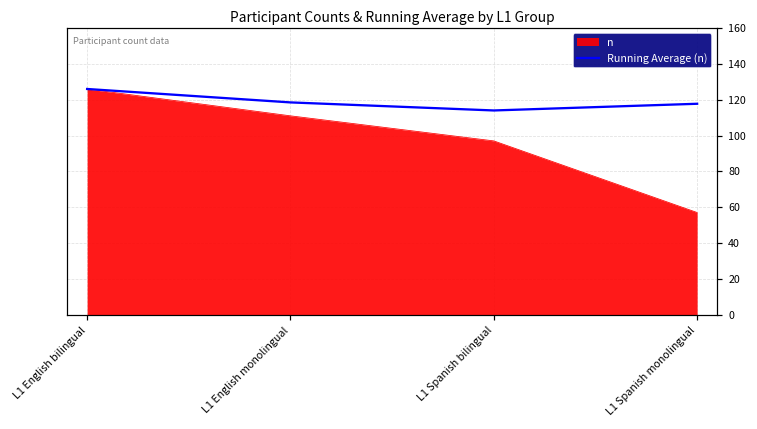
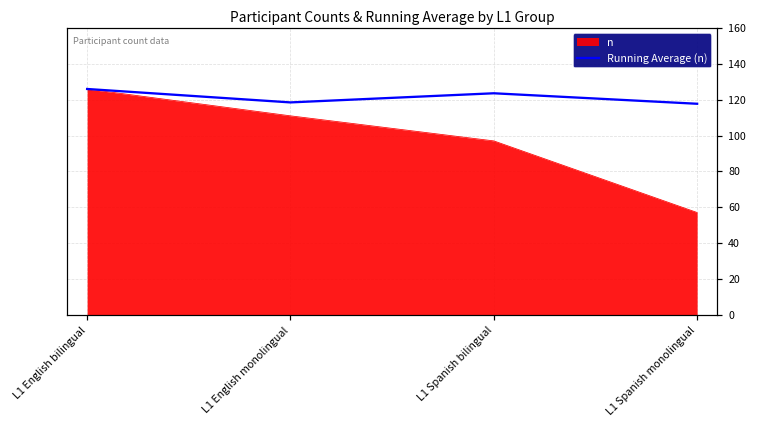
Running Average (n), L1 Spanish bilingual: 114 -> 124
